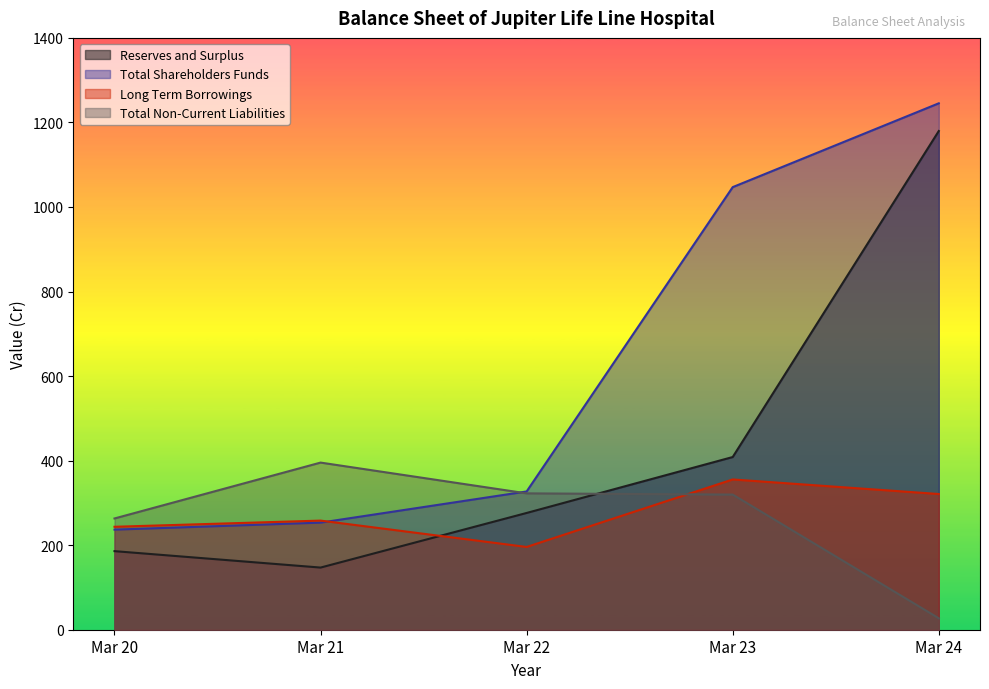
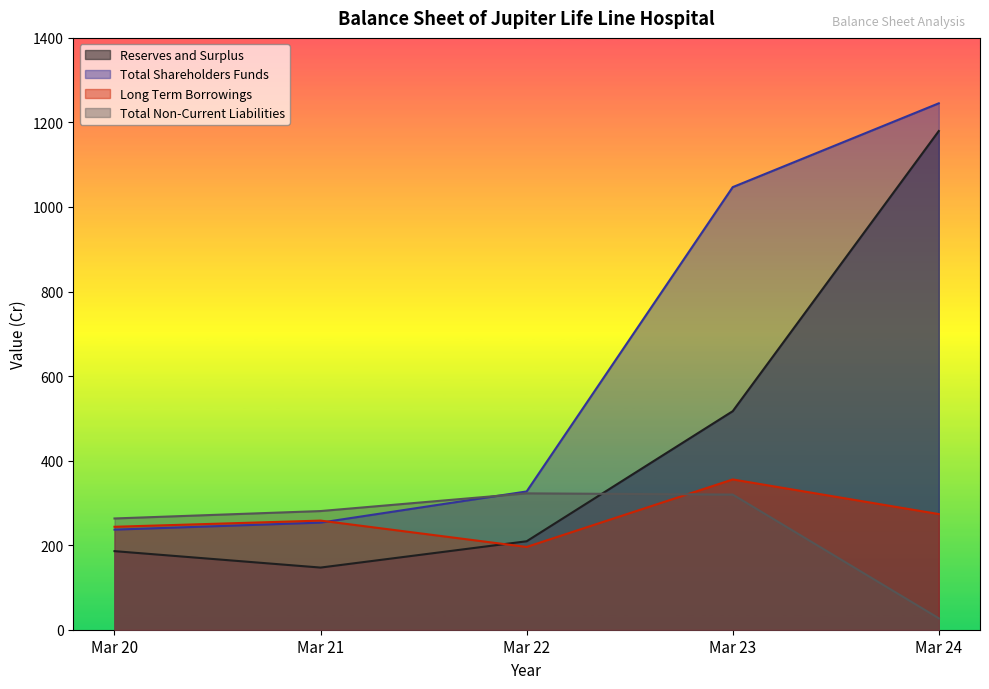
Total Non-Current Liabilities, Mar 21: 400 -> 280
Reserves and Surplus, Mar 22: 280 -> 210
Reserves and Surplus, Mar 23: 410 -> 520
Long Term Borrowings, Mar 24: 320 -> 270
